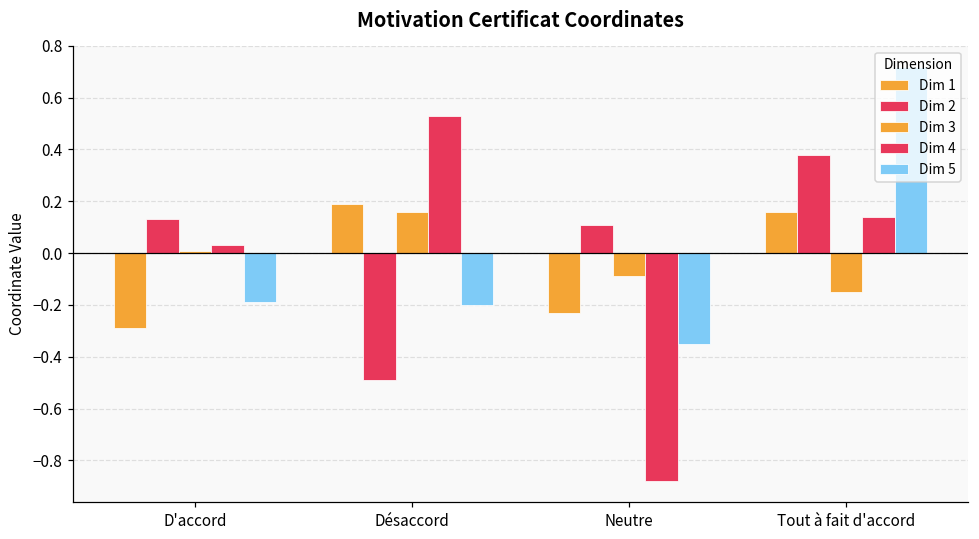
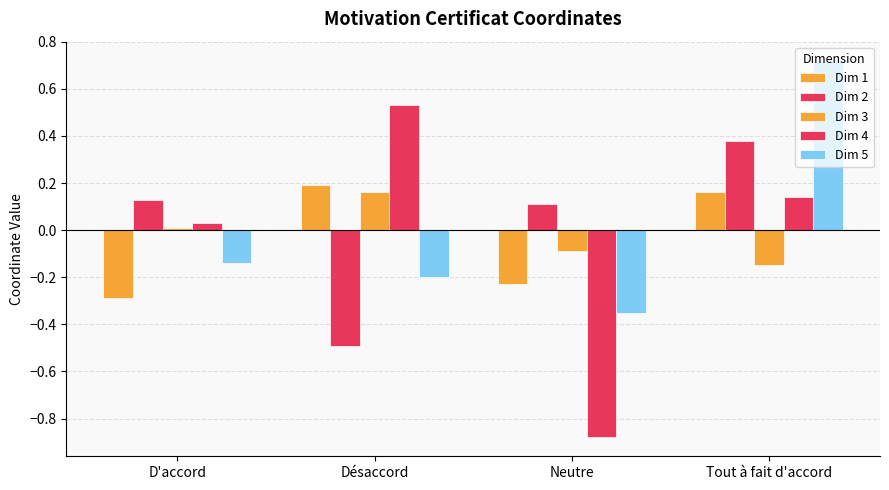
Dim 5, D'accord: -0.19 -> -0.14
